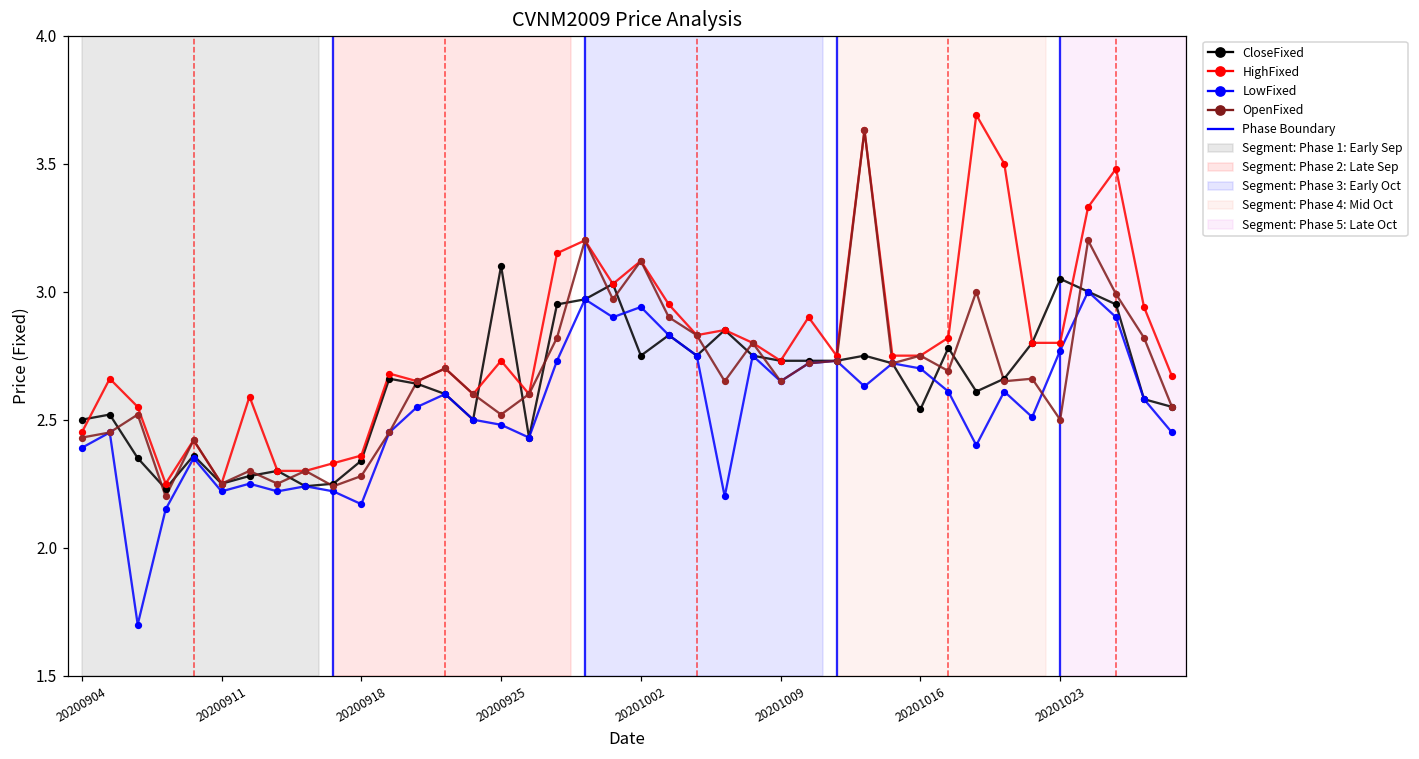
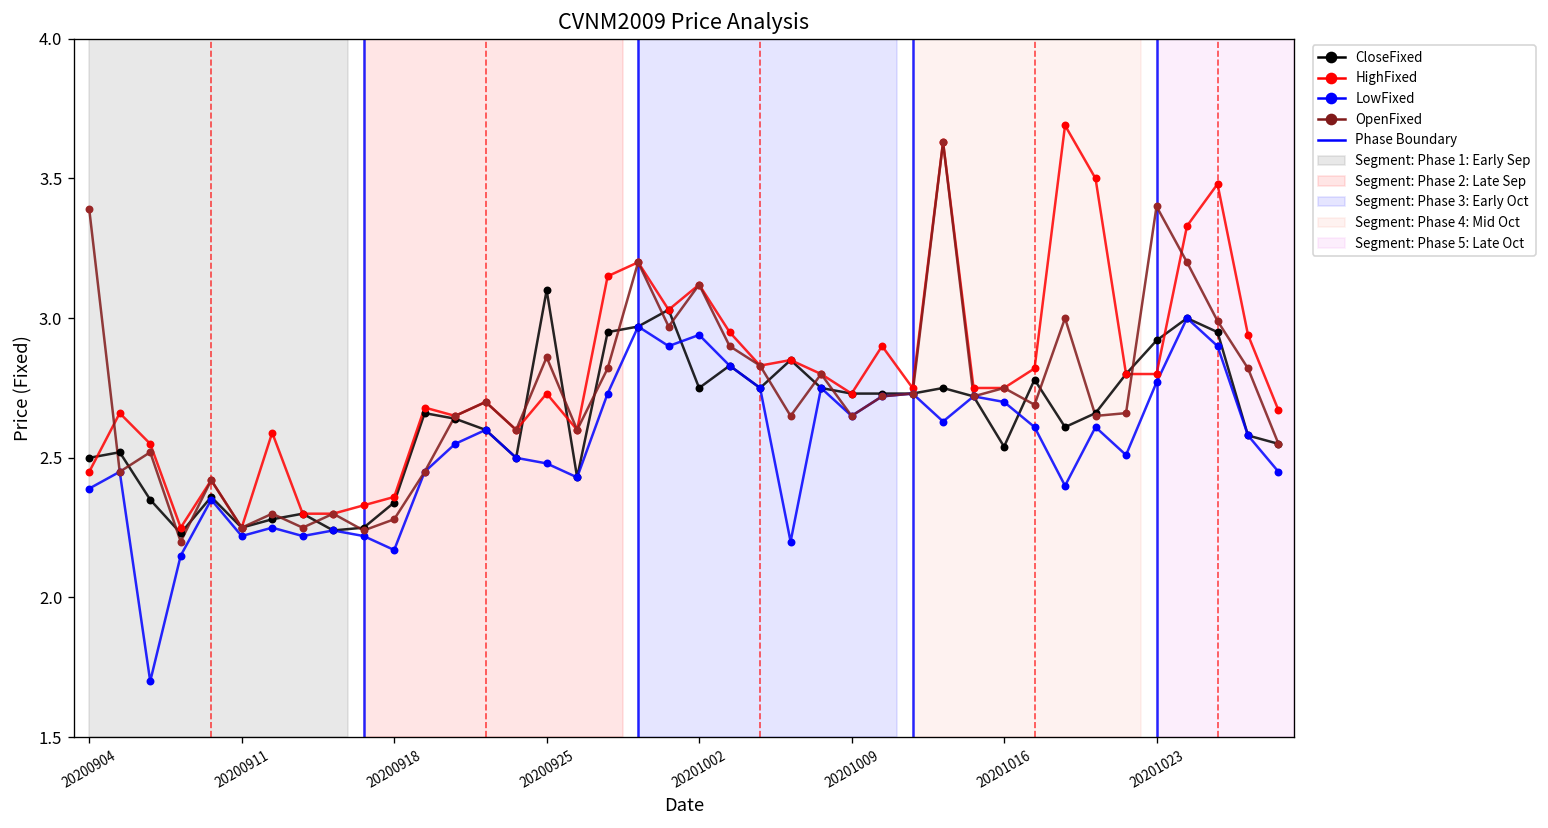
OpenFixed, 20200904: 2.43 -> 3.39
OpenFixed, 20200925: 2.52 -> 2.86
CloseFixed, 20201023: 3.05 -> 2.92
OpenFixed, 20201023: 2.5 -> 3.4
